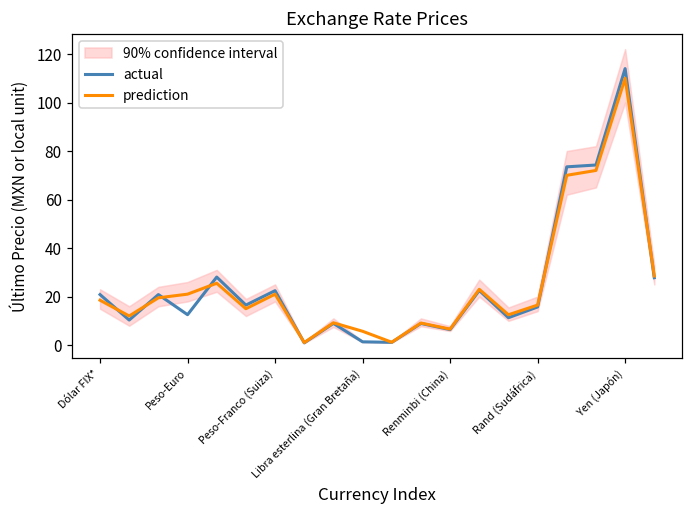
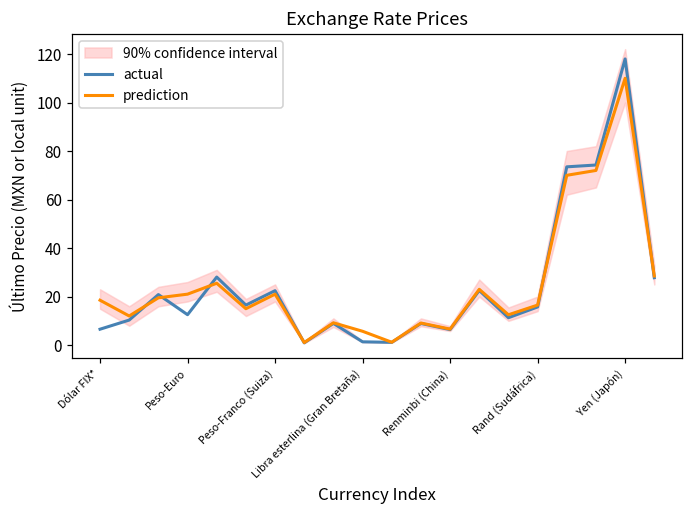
actual, Dólar FIX*: 21 -> 7
actual, Yen (Japón): 114 -> 118
